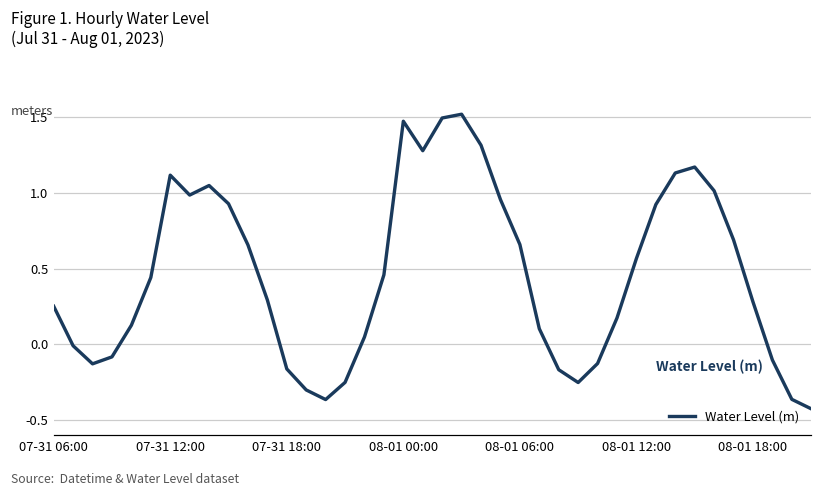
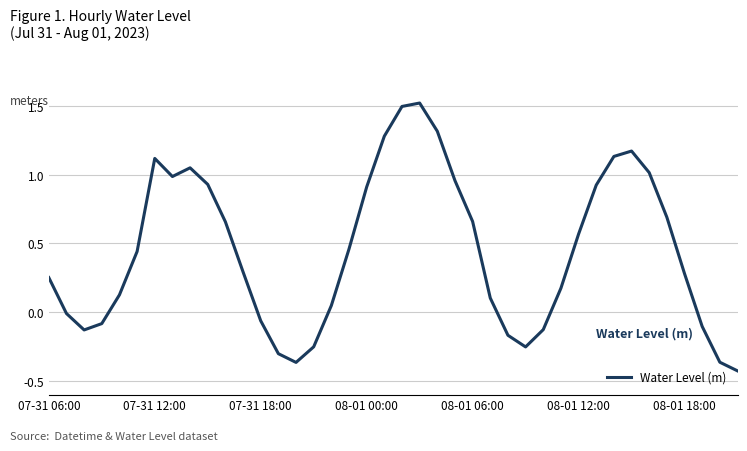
07-31 18:00: -0.16 -> -0.06
08-01 00:00: 1.47 -> 0.91
